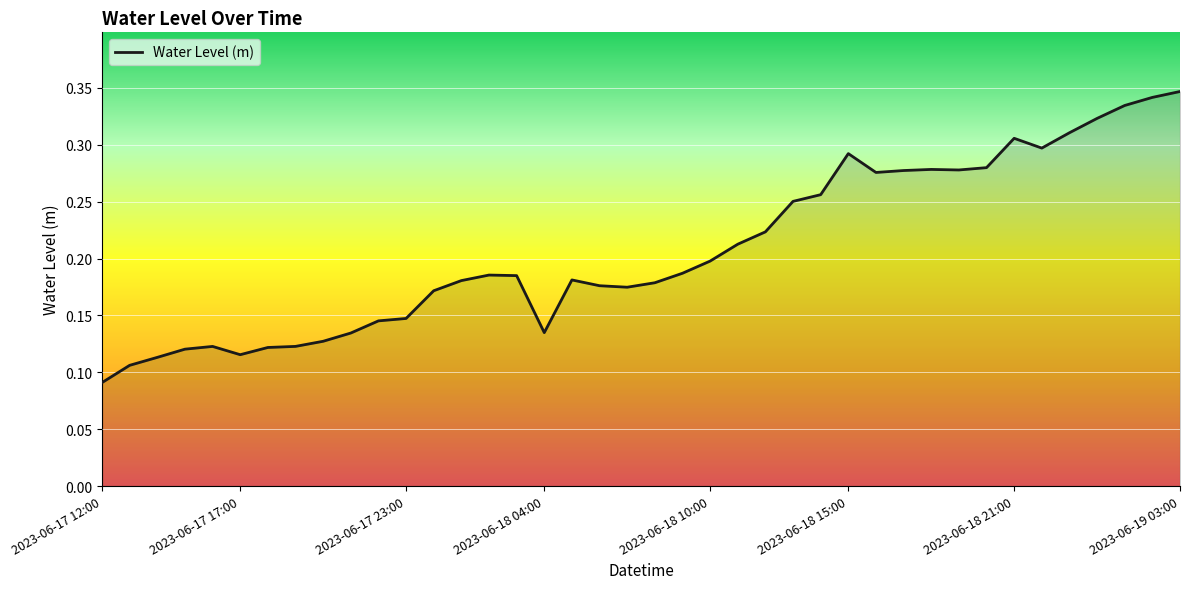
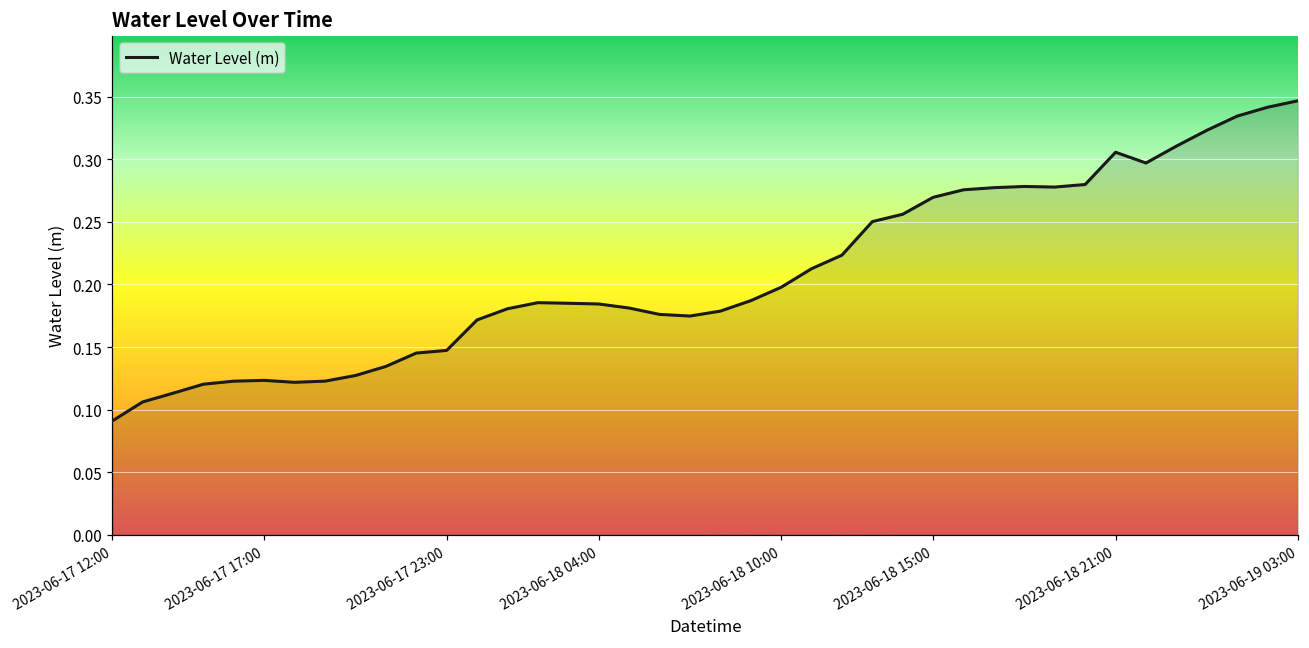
2023-06-17 17:00: 0.115 -> 0.123
2023-06-18 04:00: 0.135 -> 0.184
2023-06-18 15:00: 0.292 -> 0.270
